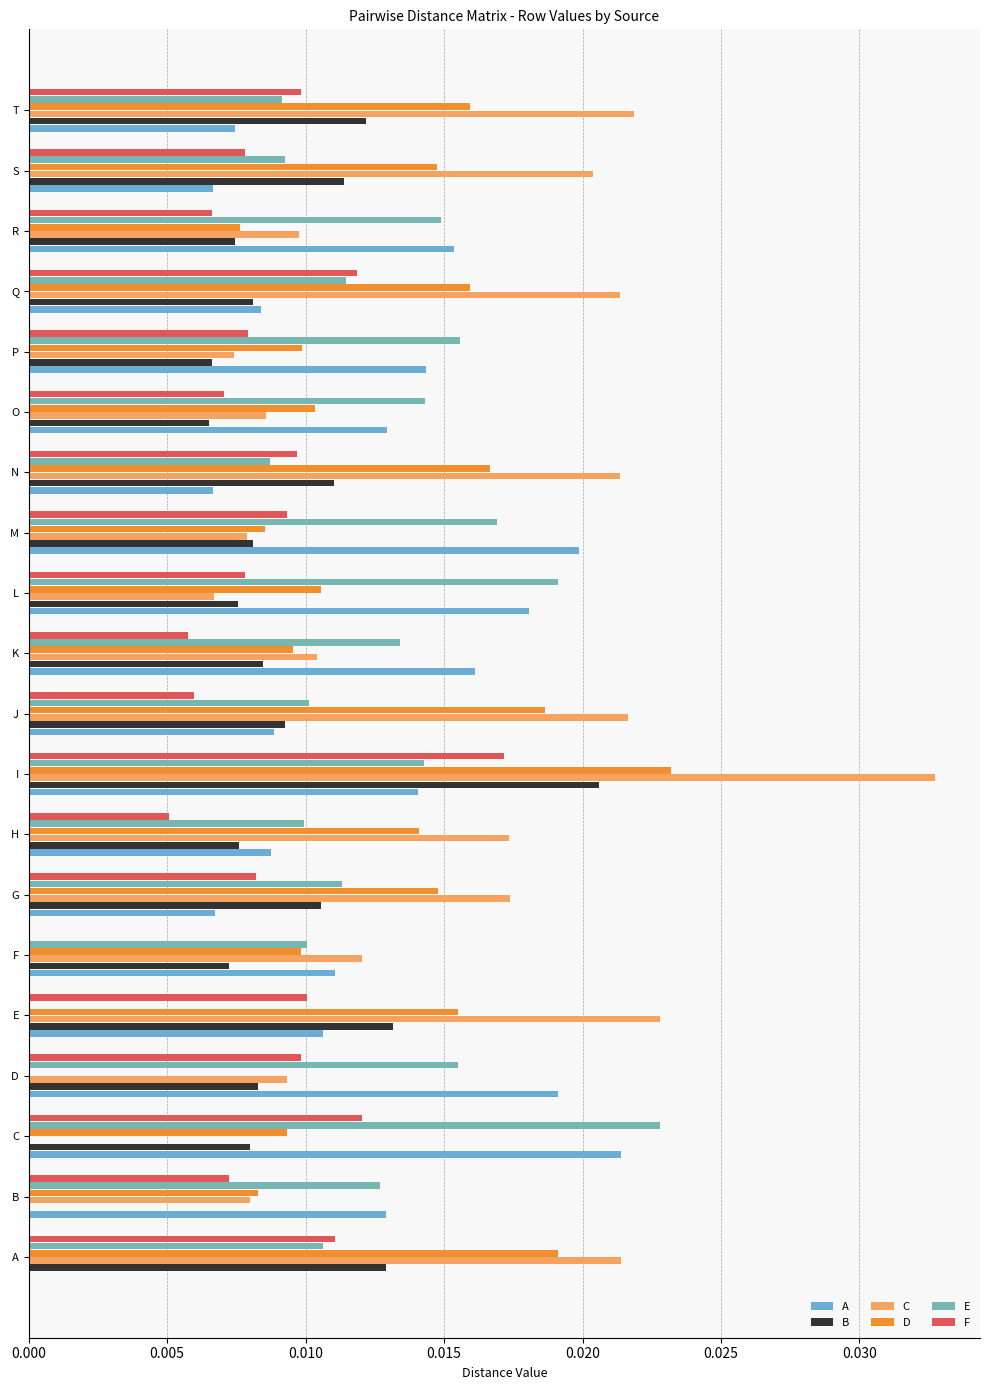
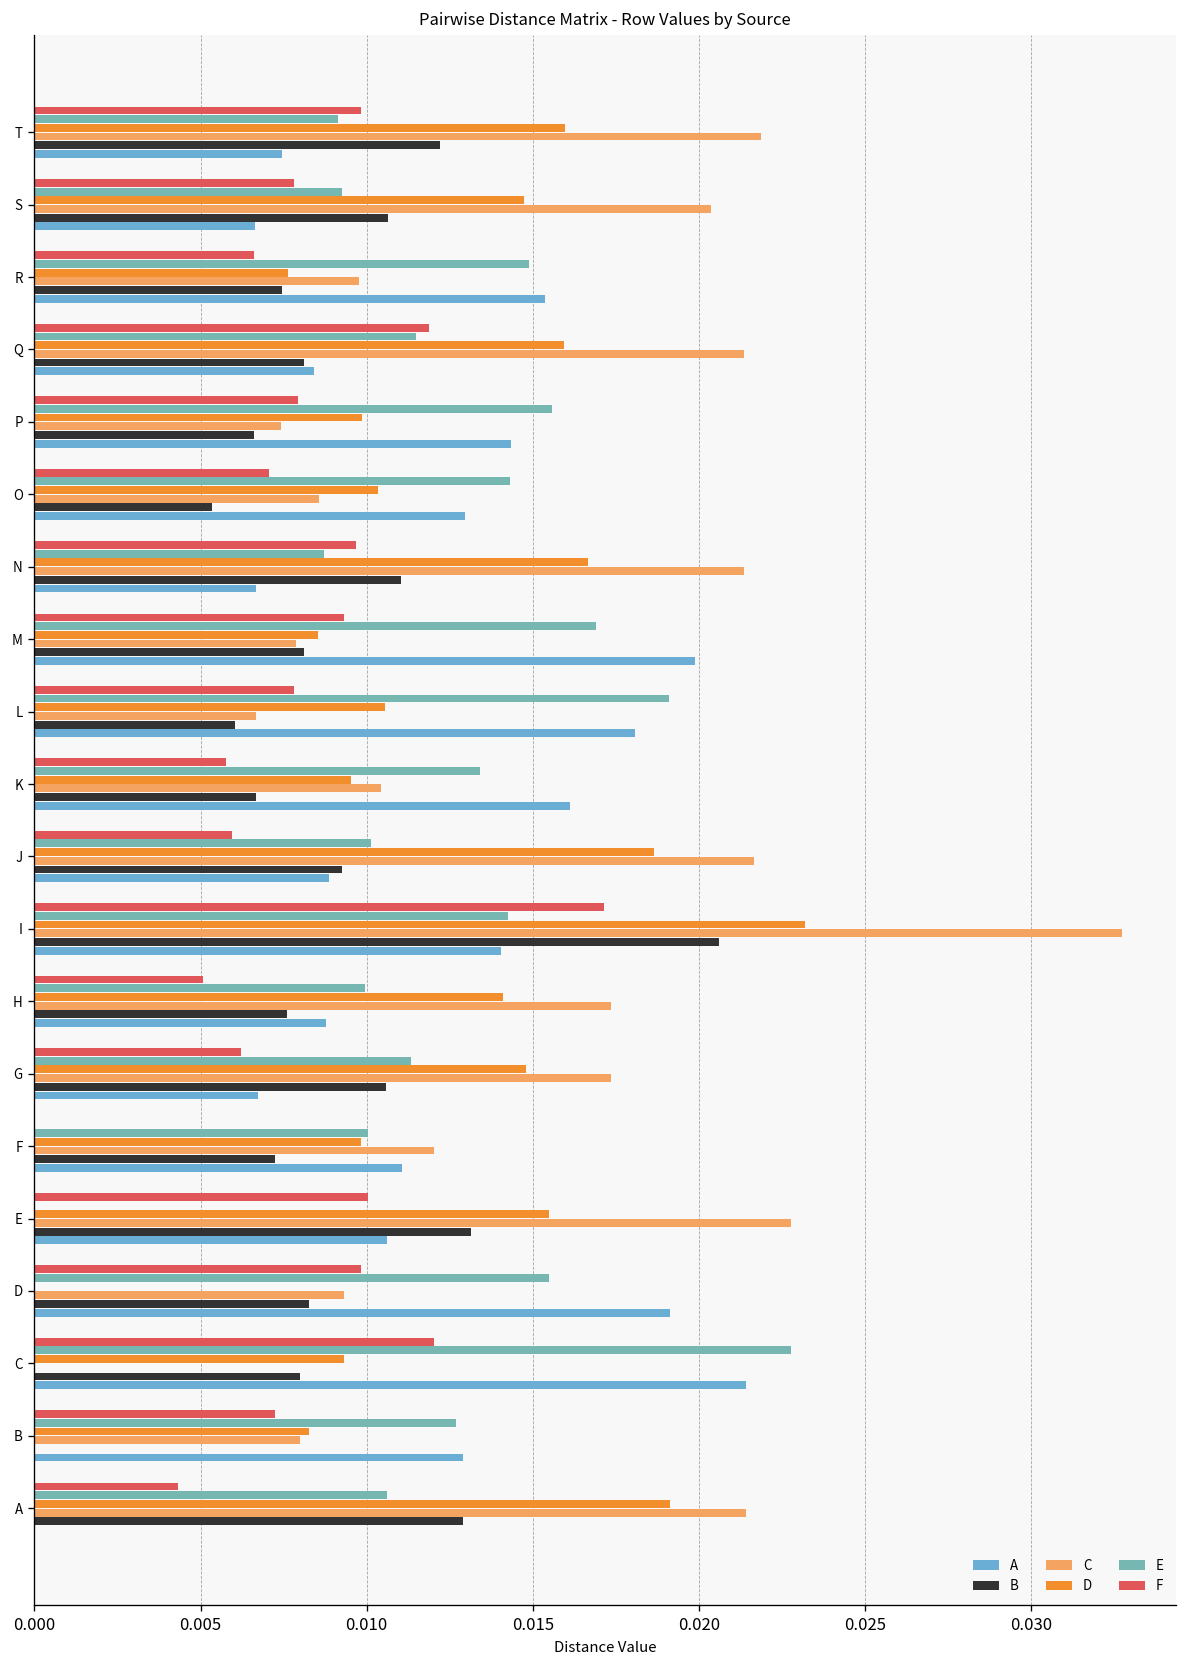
B, S: 0.0114 -> 0.0106
B, O: 0.0065 -> 0.0053
B, L: 0.0076 -> 0.0060
B, K: 0.0085 -> 0.0067
F, G: 0.0082 -> 0.0062
F, A: 0.0110 -> 0.0043
